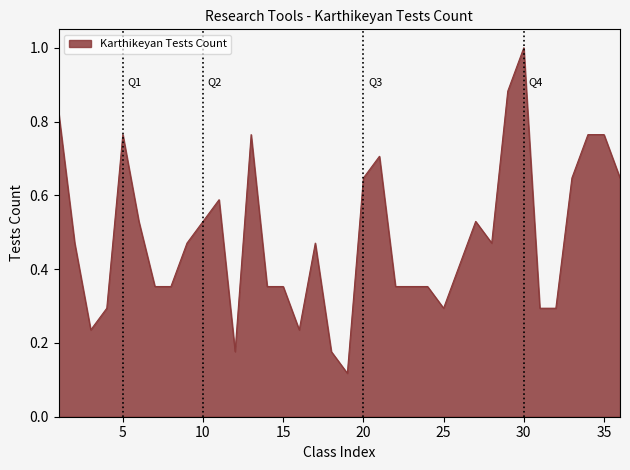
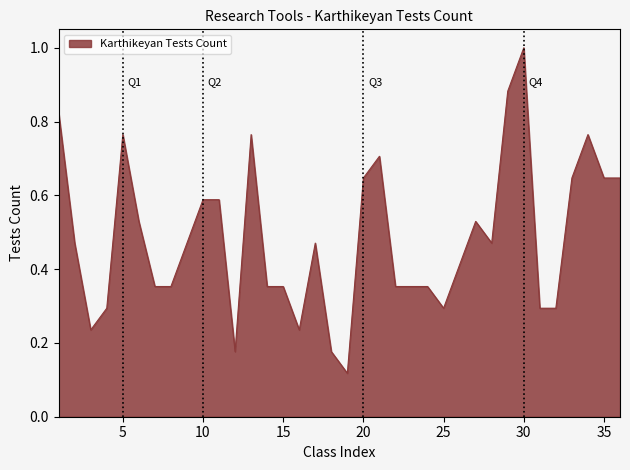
10: 0.53 -> 0.59
35: 0.76 -> 0.65
